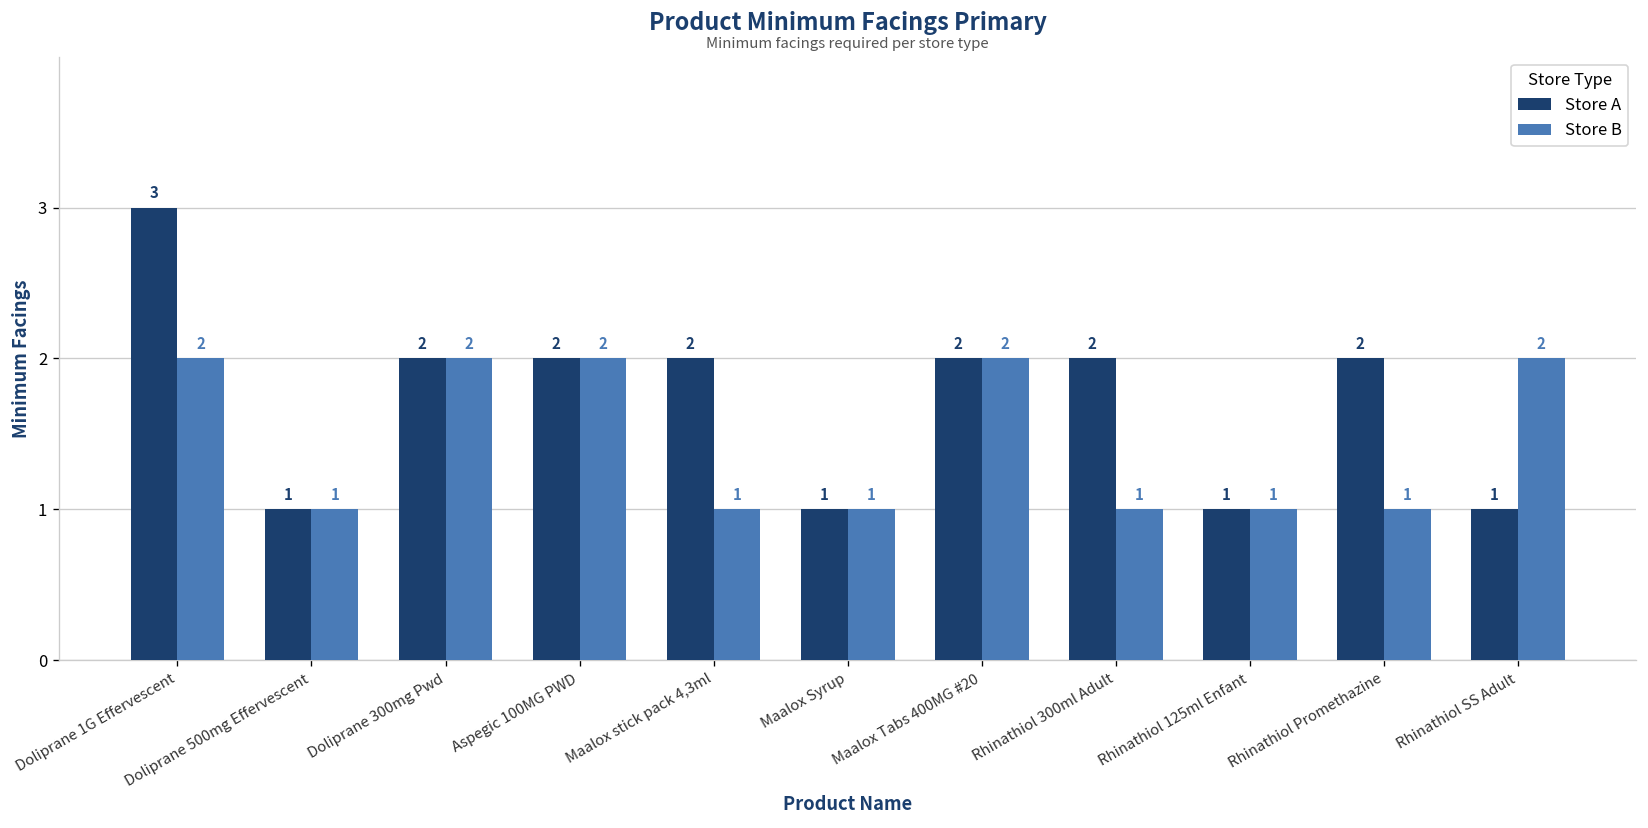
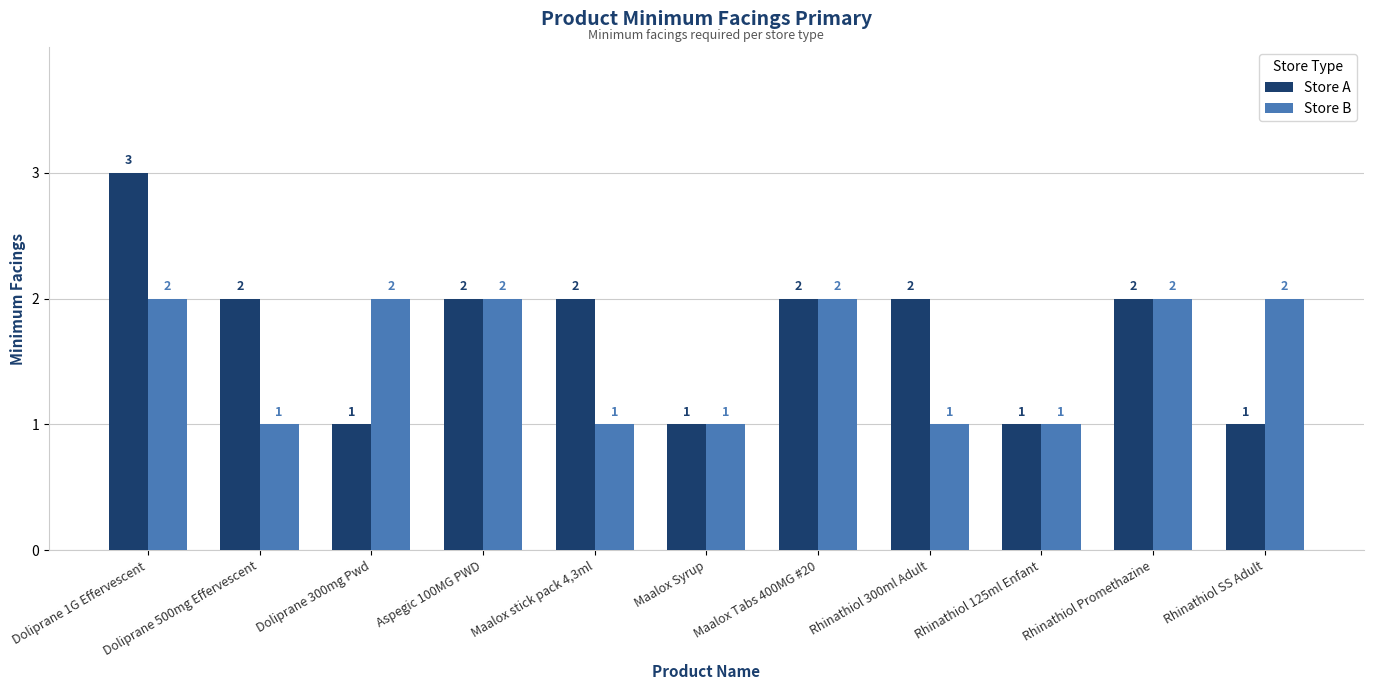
Store A, Doliprane 500mg Effervescent: 1 -> 2
Store A, Doliprane 300mg Pwd: 2 -> 1
Store B, Rhinathiol Promethazine: 1 -> 2
